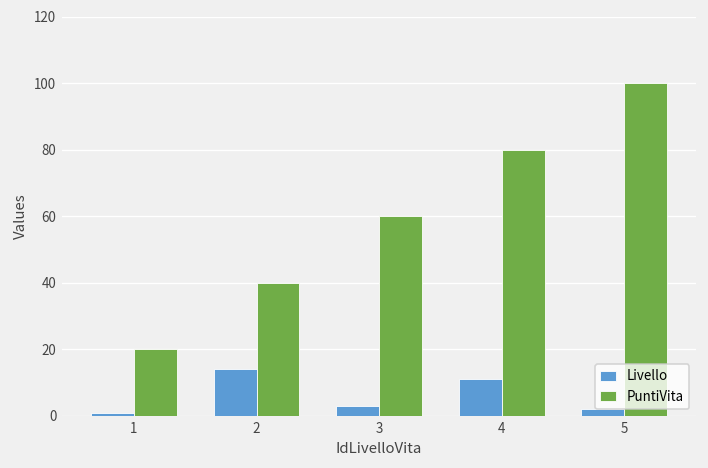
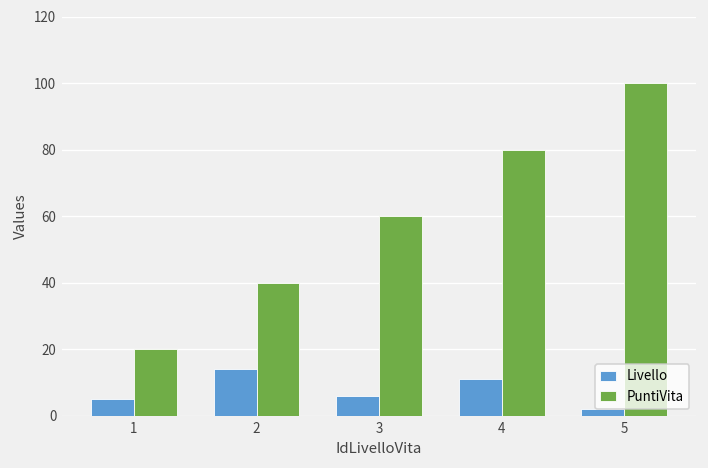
Livello, 1: 1 -> 5
Livello, 3: 3 -> 6
